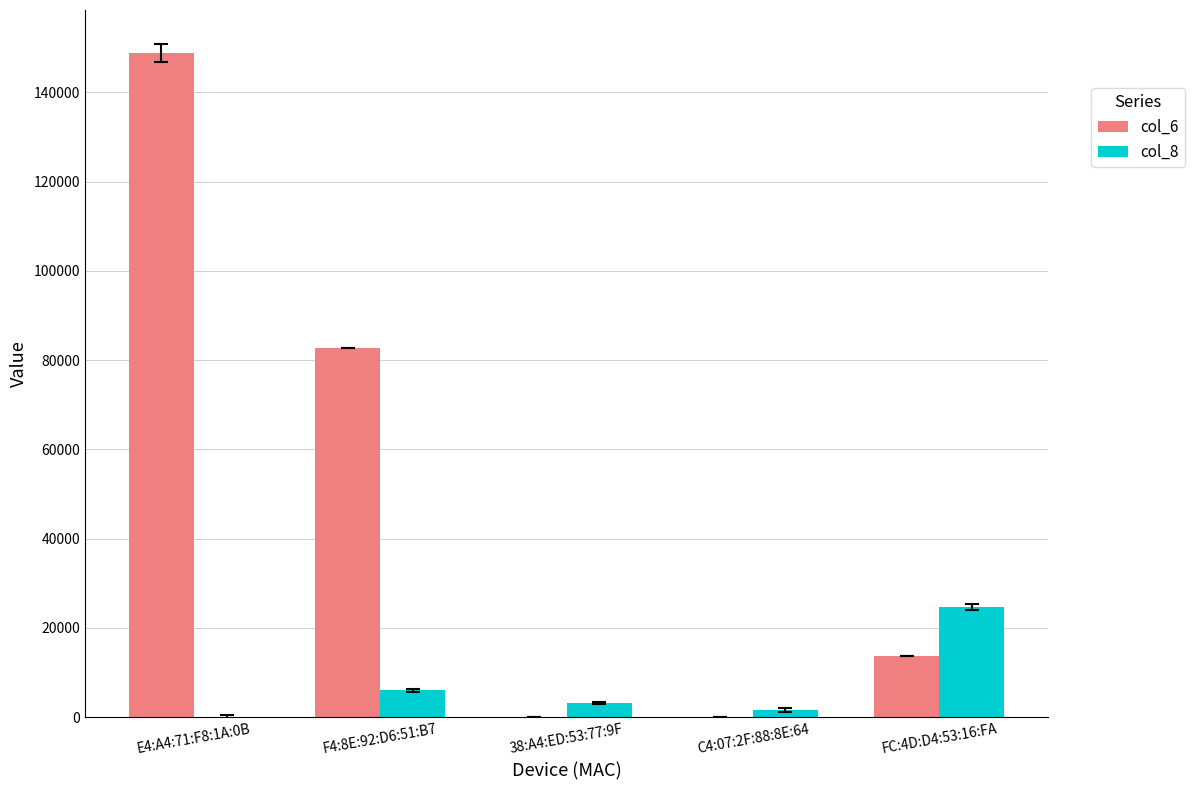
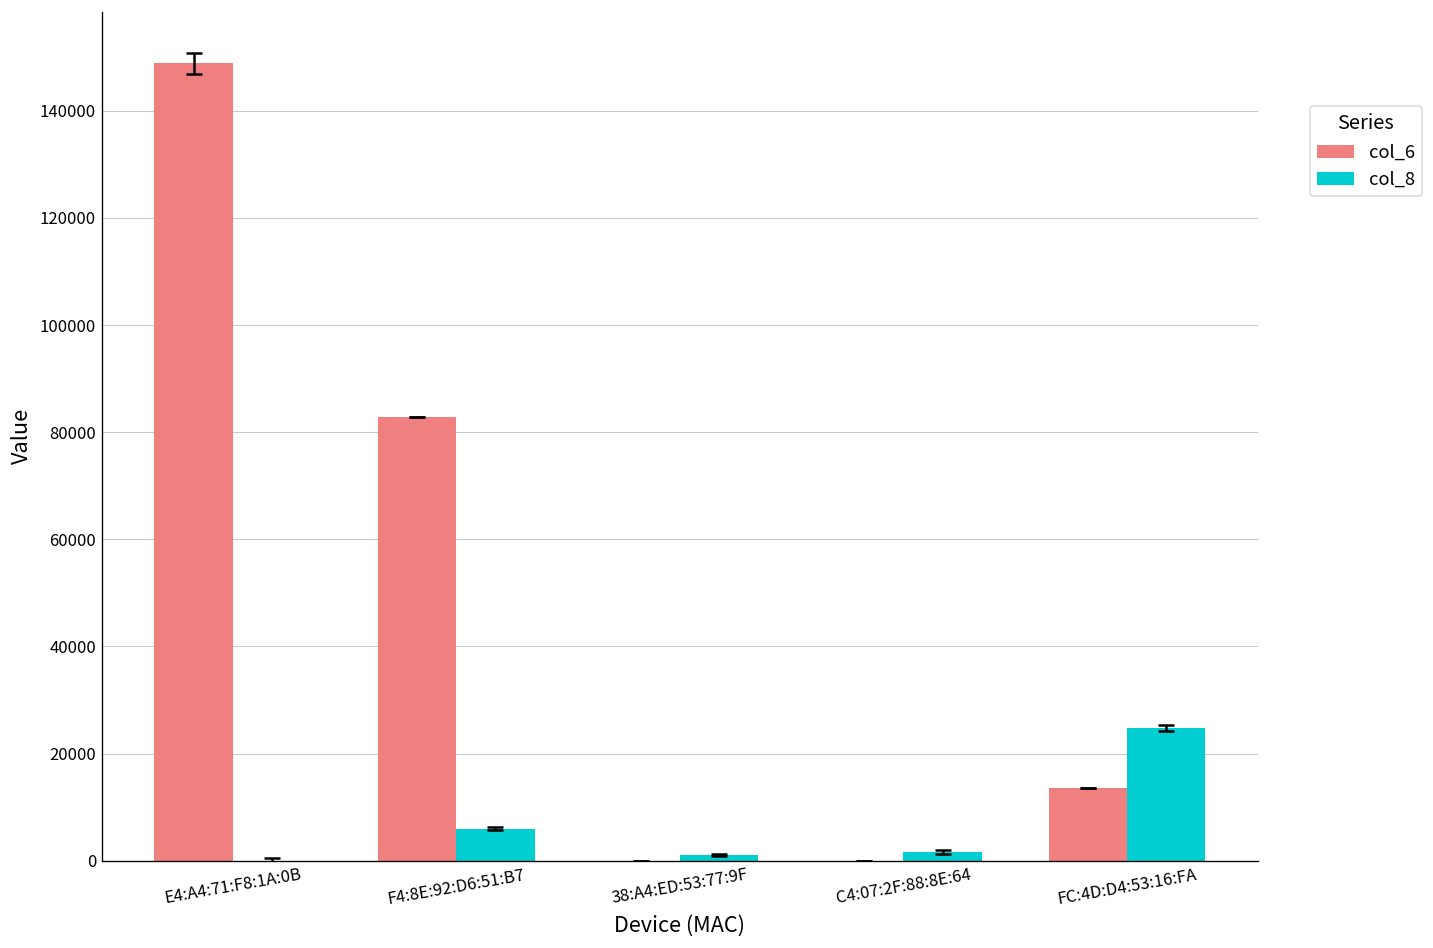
col_8, 38:A4:ED:53:77:9F: 3000 -> 1000
